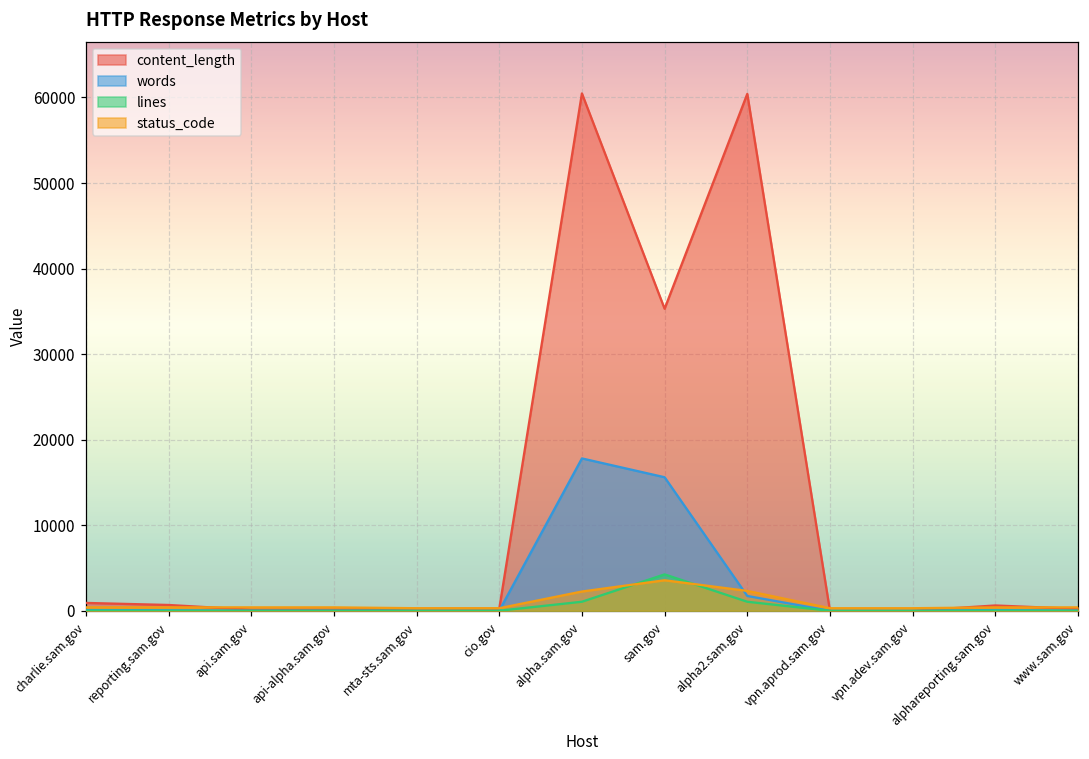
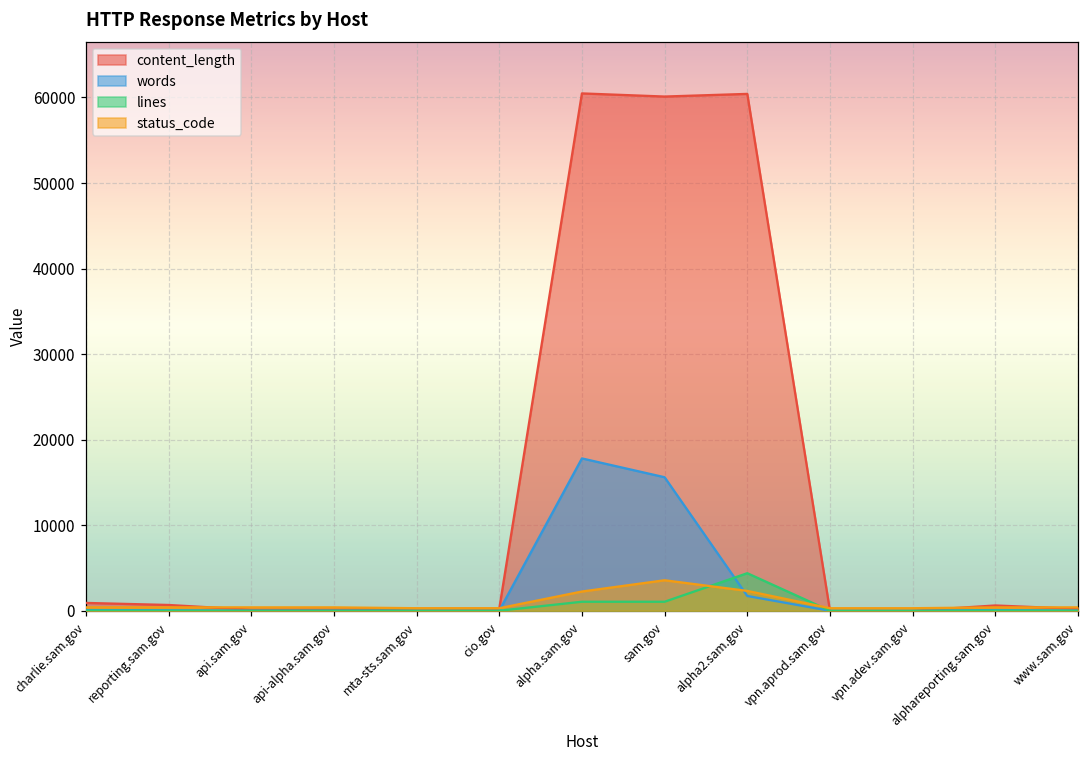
content_length, sam.gov: 35000 -> 60000
lines, sam.gov: 4000 -> 1000
lines, alpha2.sam.gov: 1000 -> 4000
